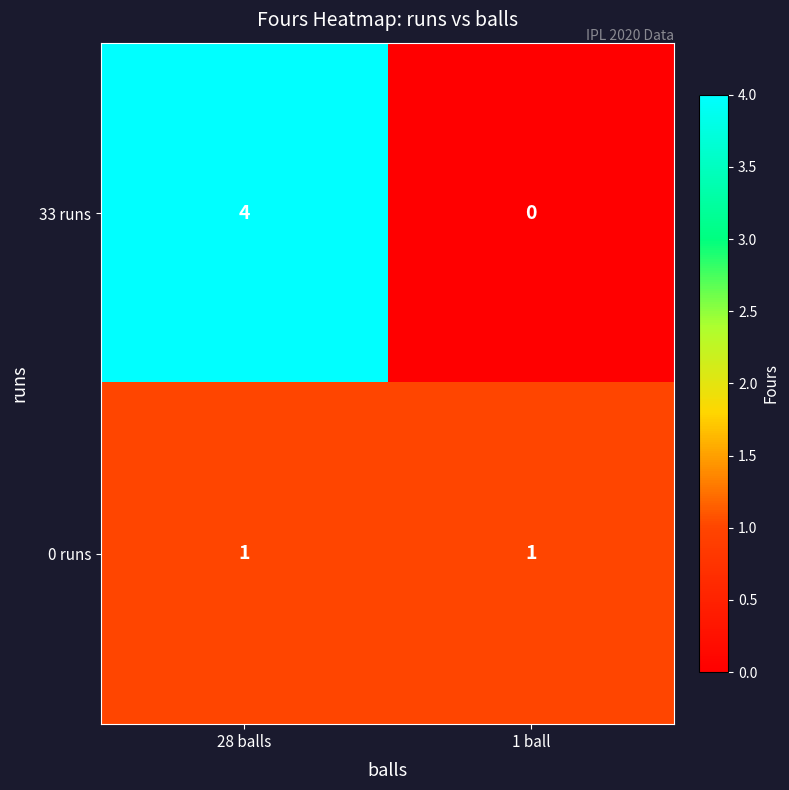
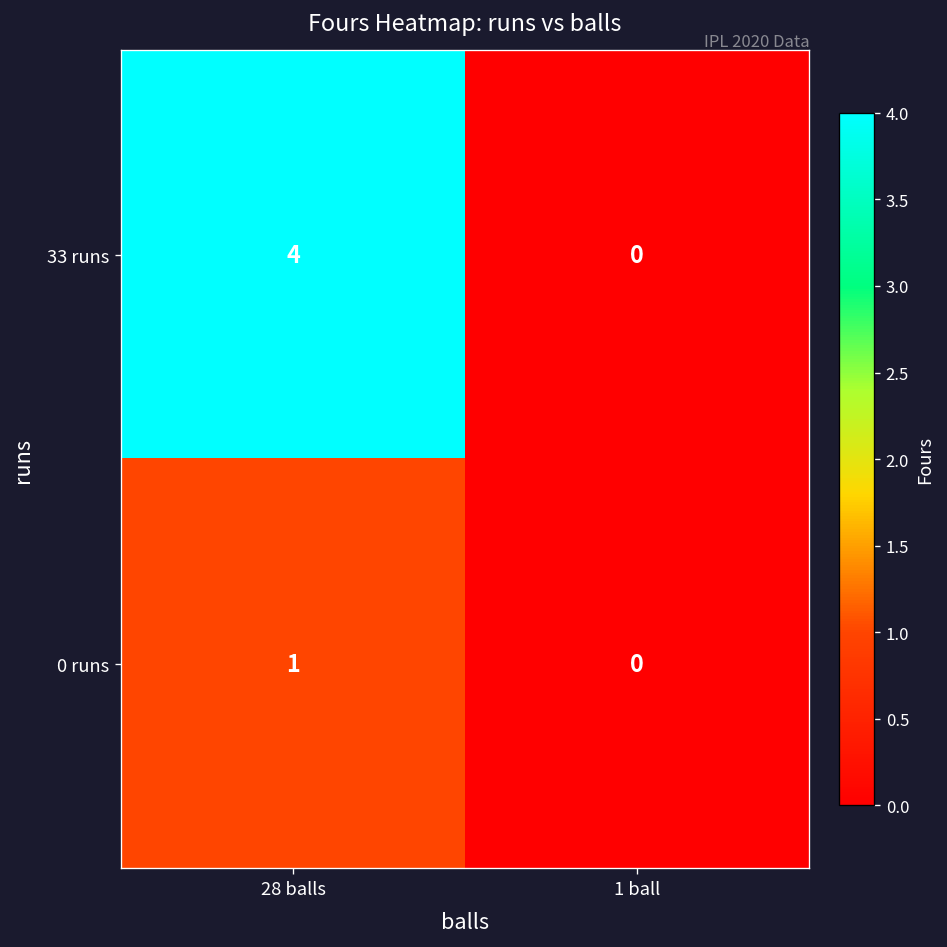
0 runs, 1 ball: 1 -> 0
